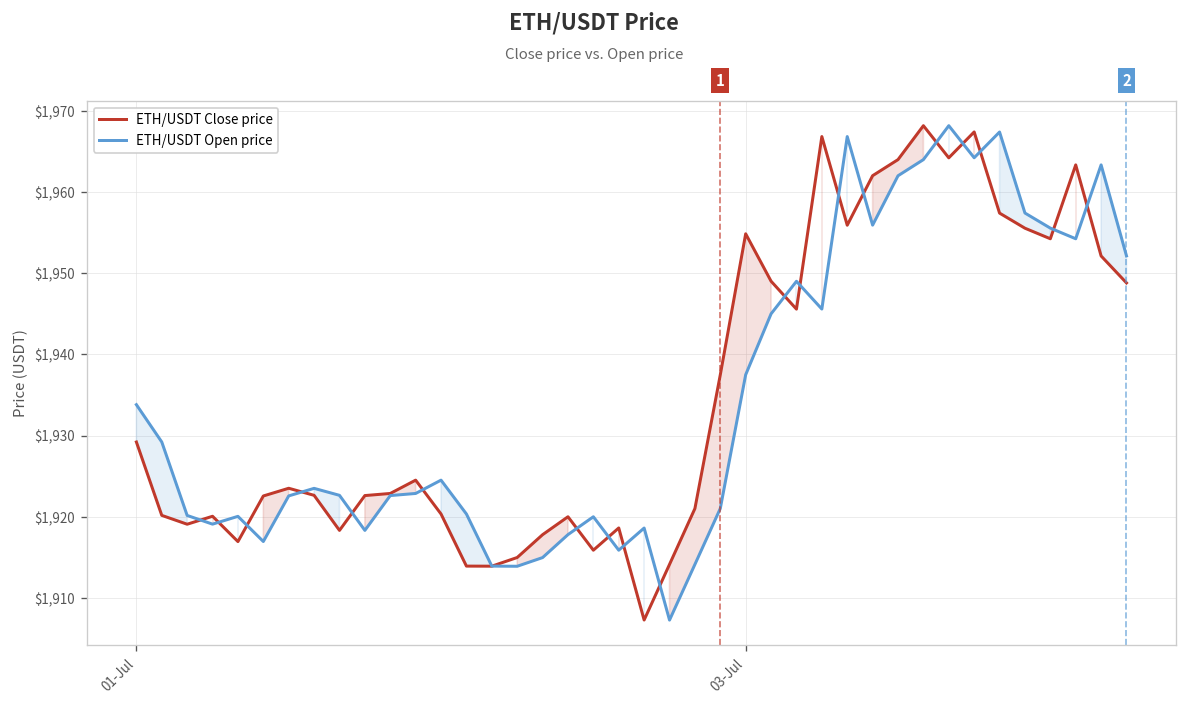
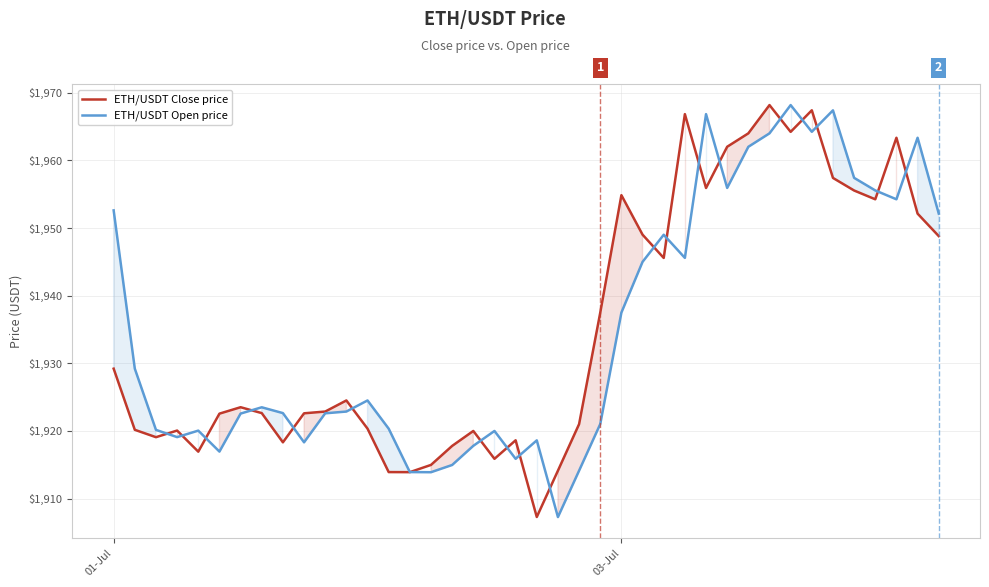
ETH/USDT Open price, 01-Jul: $1,934 -> $1,953
